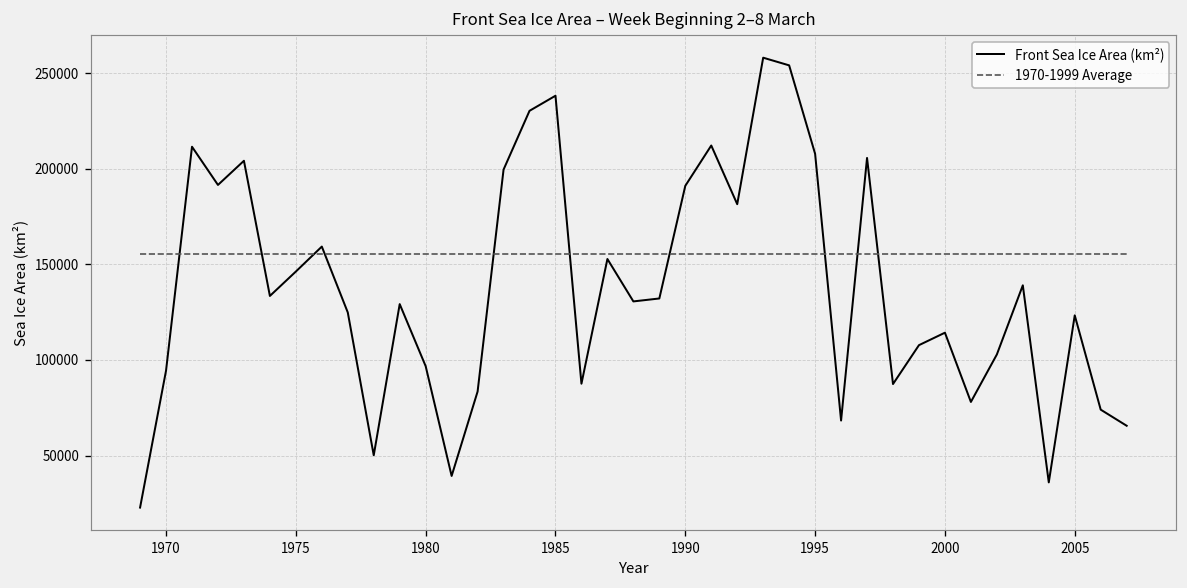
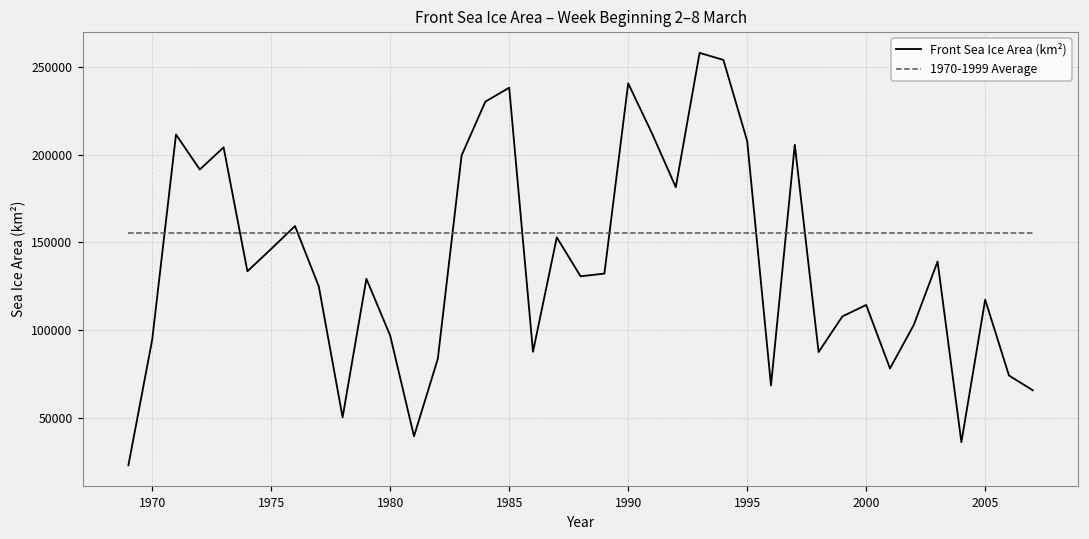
Front Sea Ice Area (km²), 1990: 191000 -> 241000
Front Sea Ice Area (km²), 2005: 123000 -> 117000
